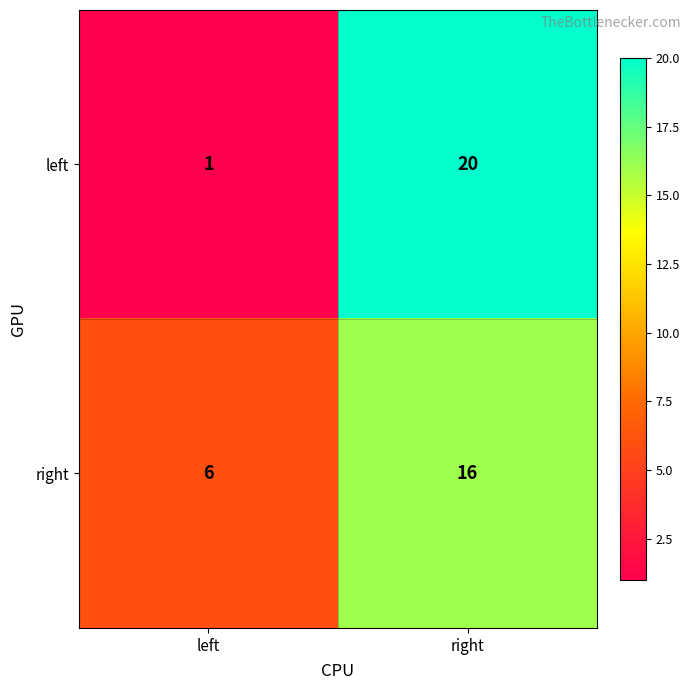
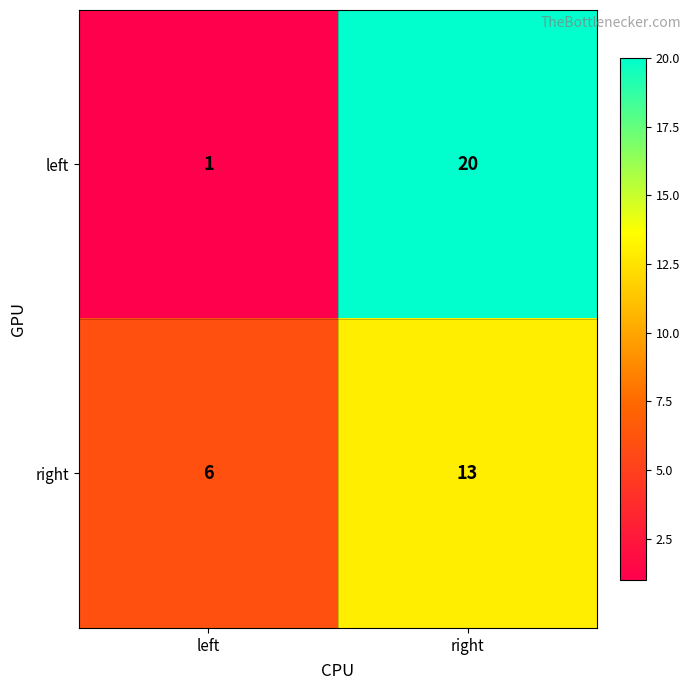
right, right: 16 -> 13
